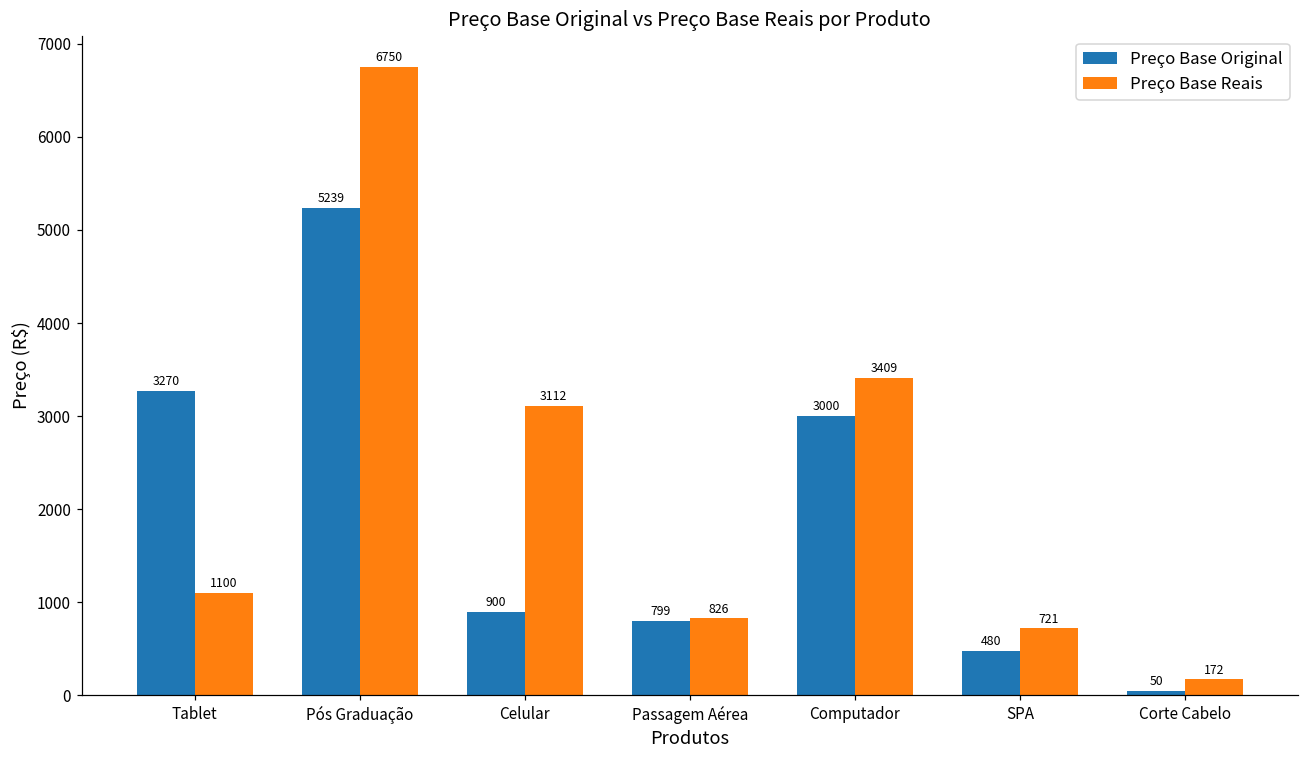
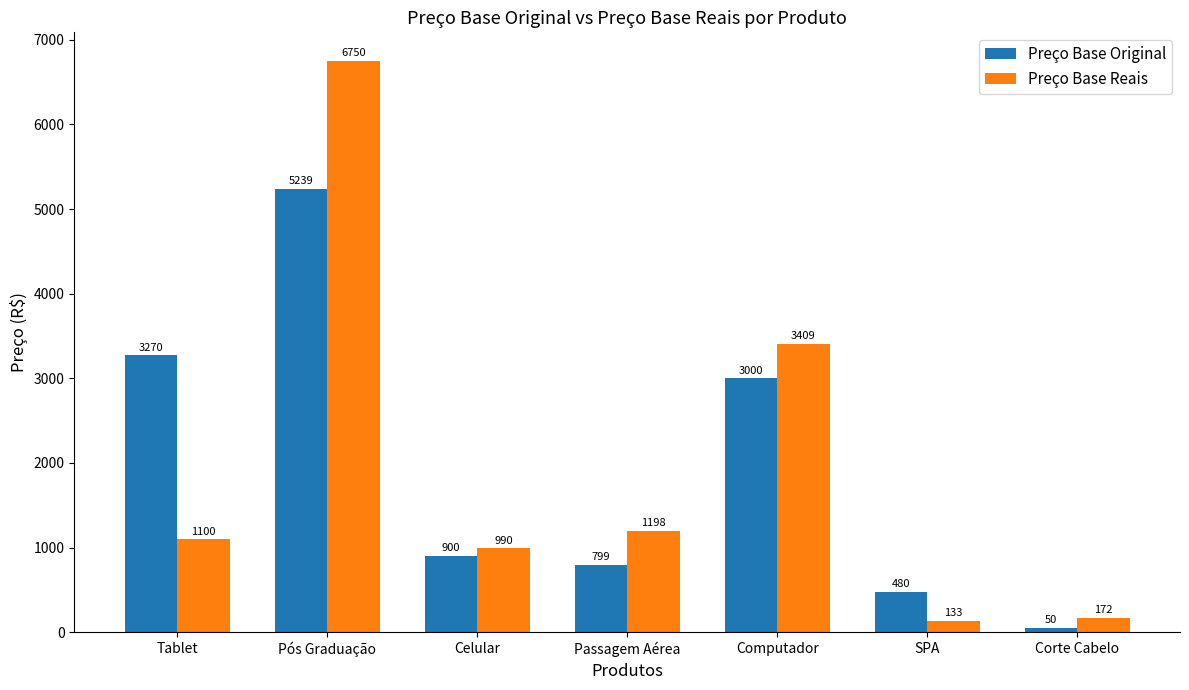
Preço Base Reais, Celular: 3112 -> 990
Preço Base Reais, Passagem Aérea: 826 -> 1198
Preço Base Reais, SPA: 721 -> 133
